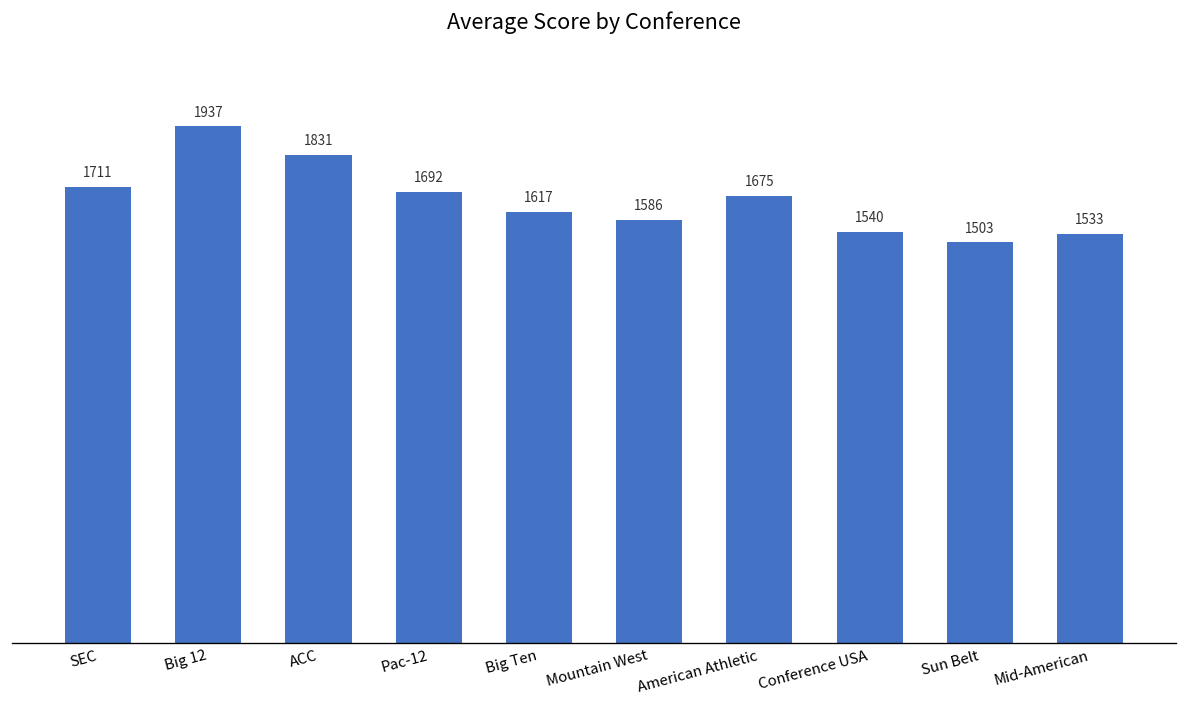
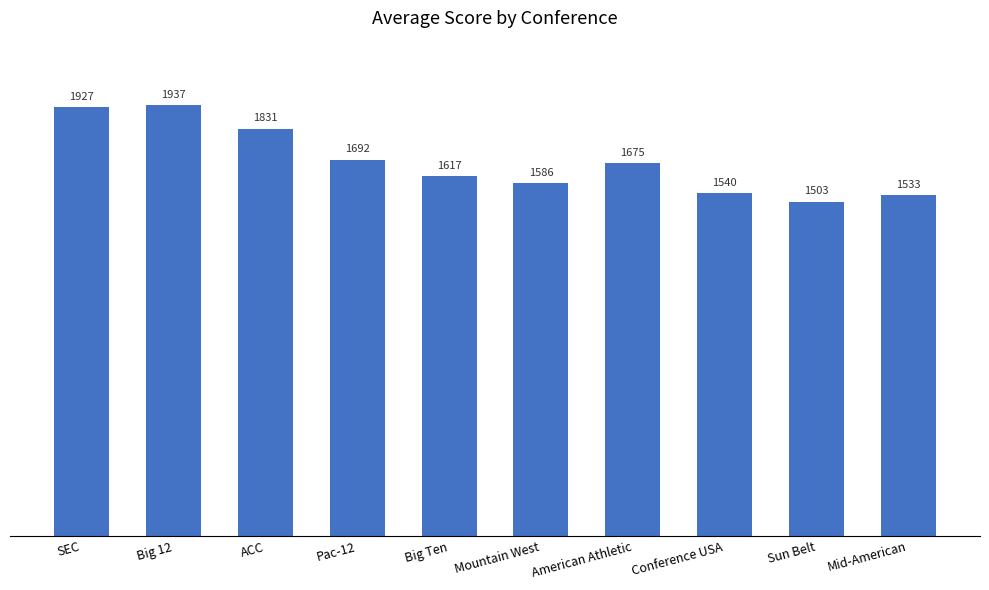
SEC: 1711 -> 1927
